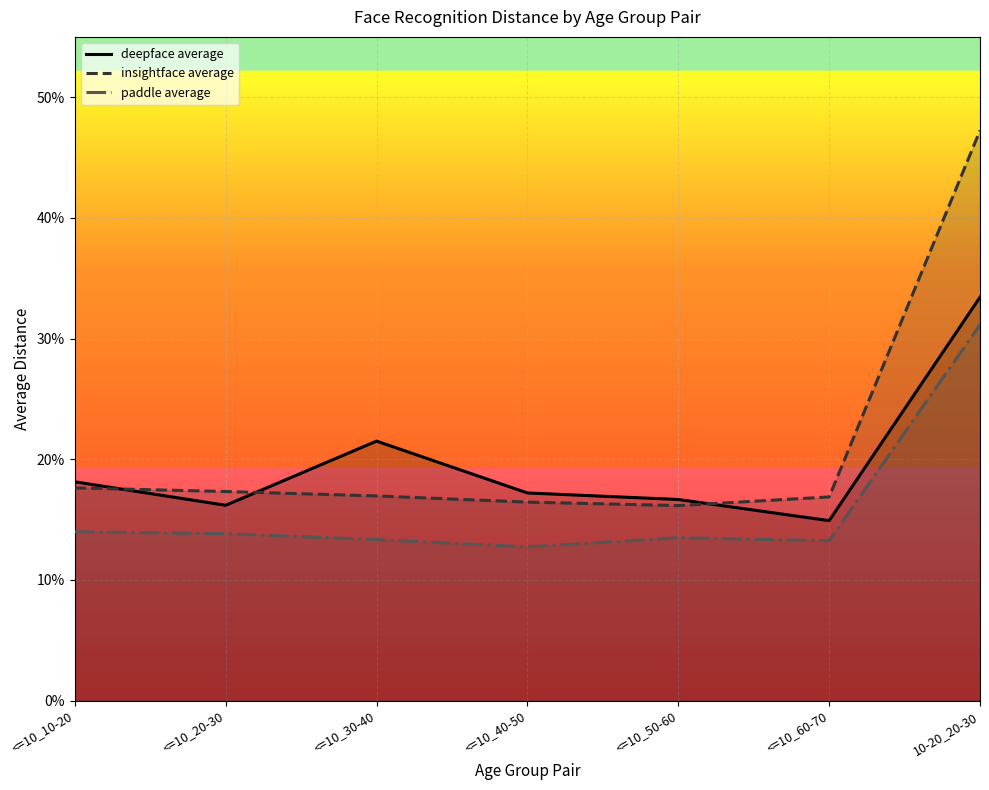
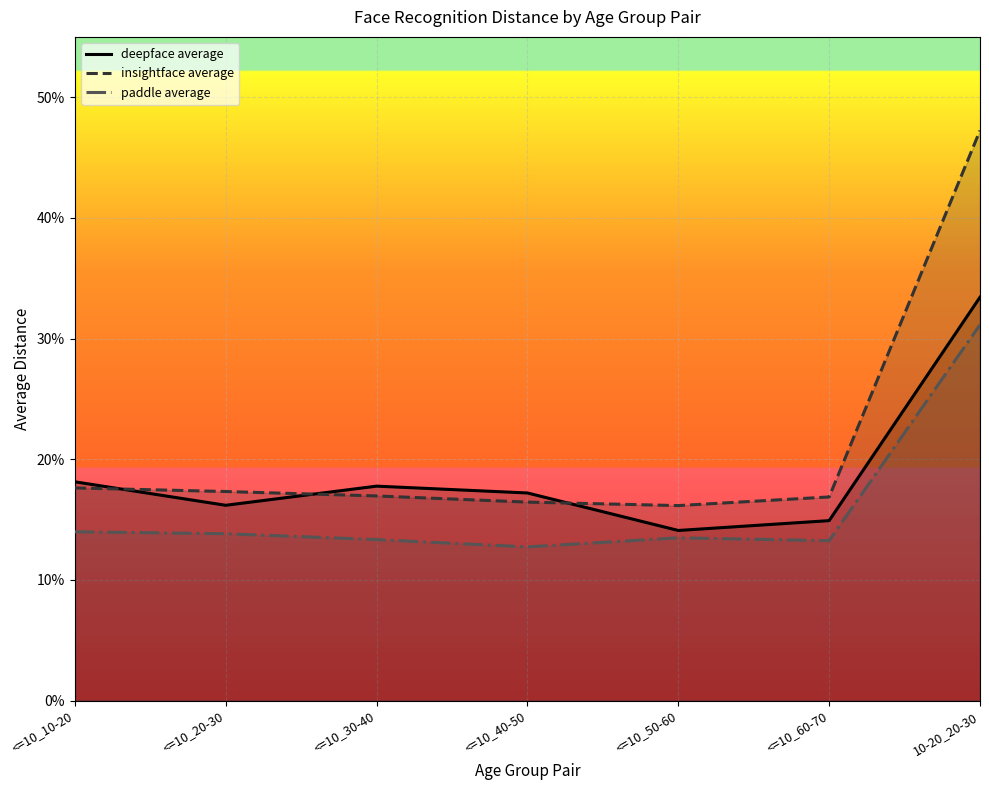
deepface average, <=10_30-40: 21.5% -> 17.8%
deepface average, <=10_50-60: 16.7% -> 14.1%
